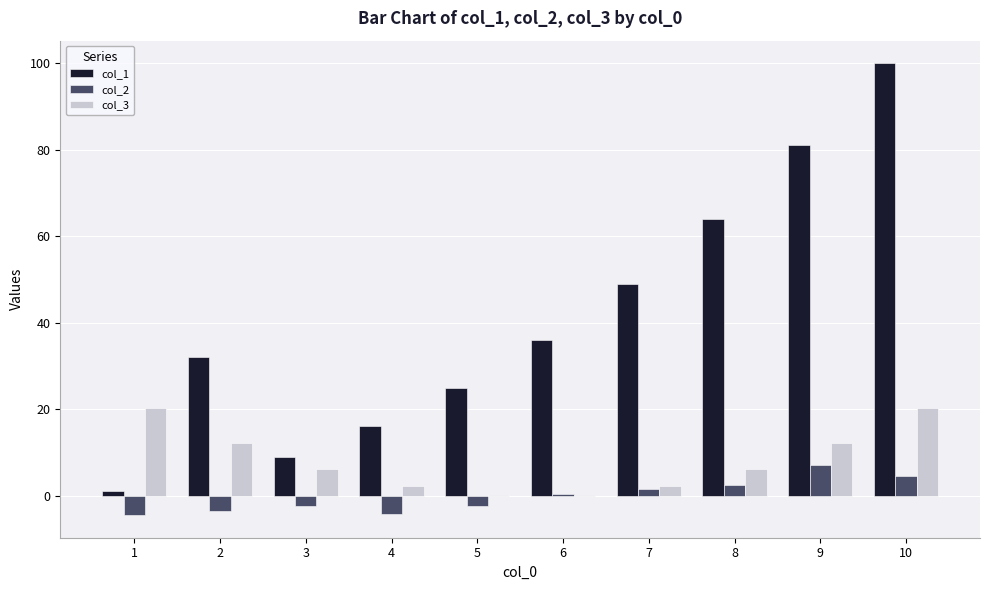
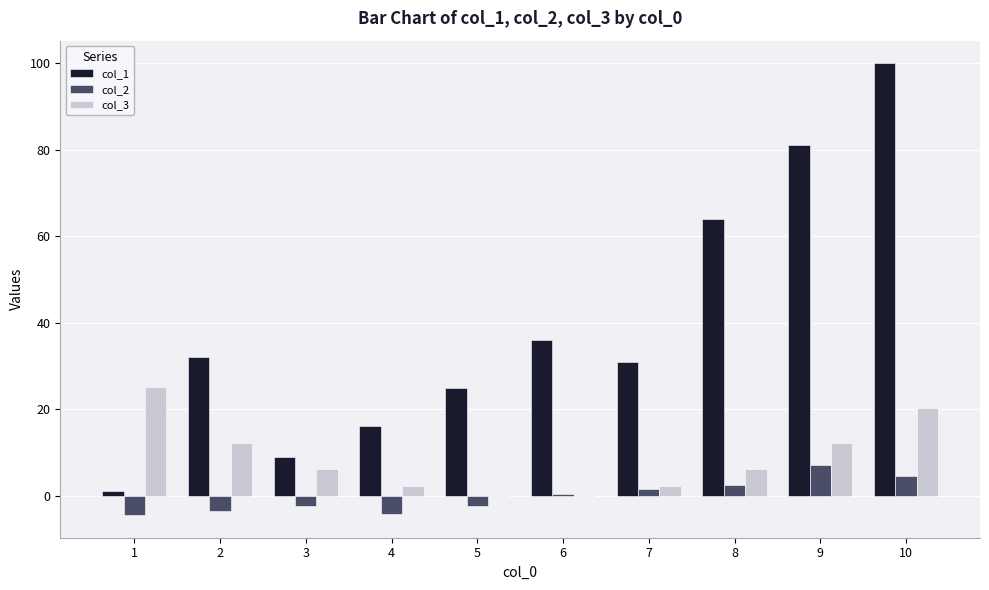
col_3, 1: 20 -> 25
col_1, 7: 49 -> 31
